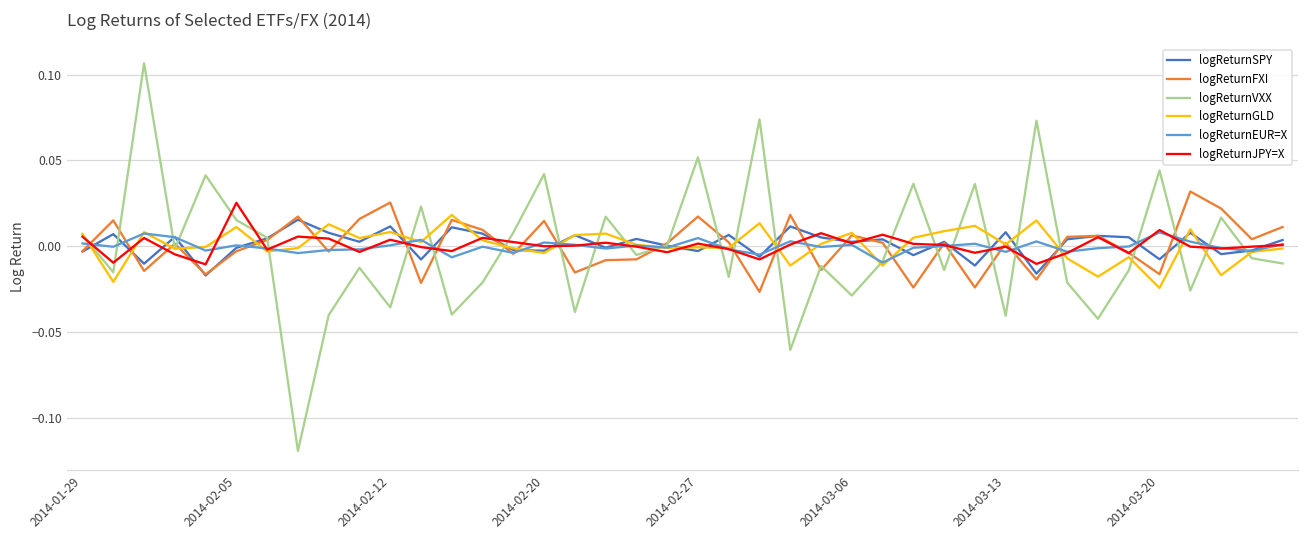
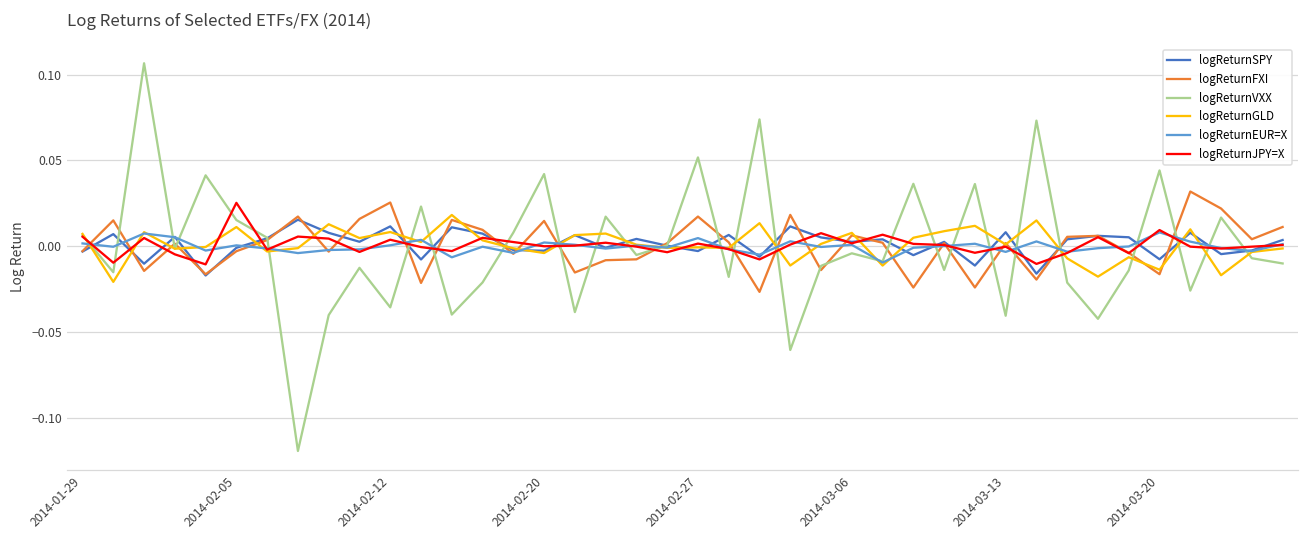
logReturnVXX, 2014-03-06: -0.029 -> -0.004
logReturnGLD, 2014-03-20: -0.024 -> -0.014
